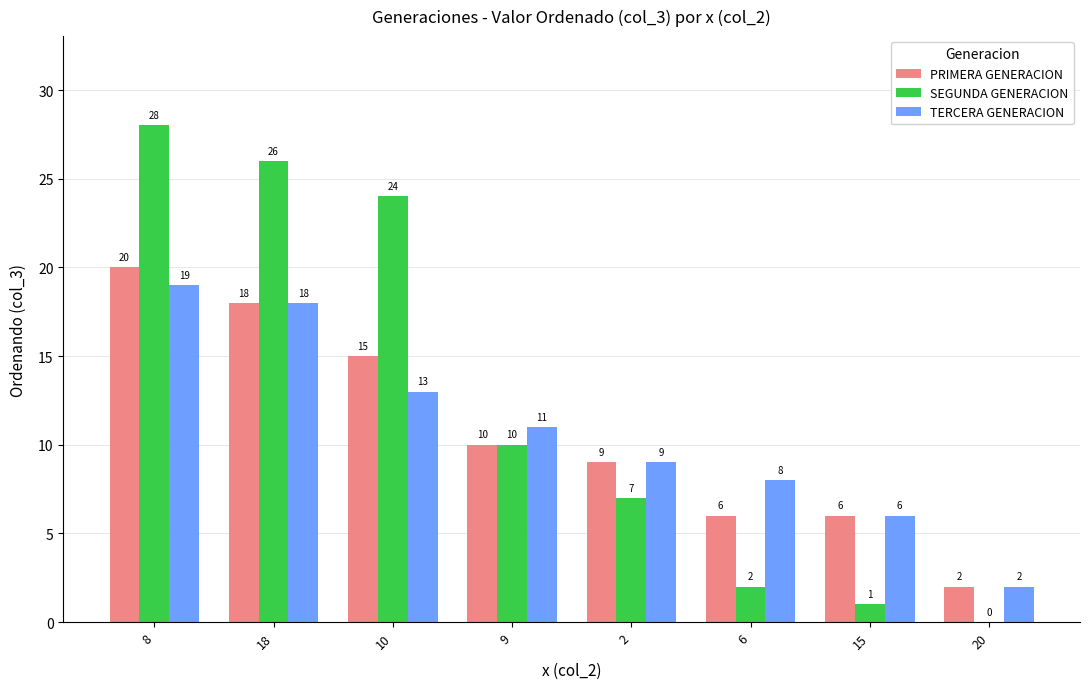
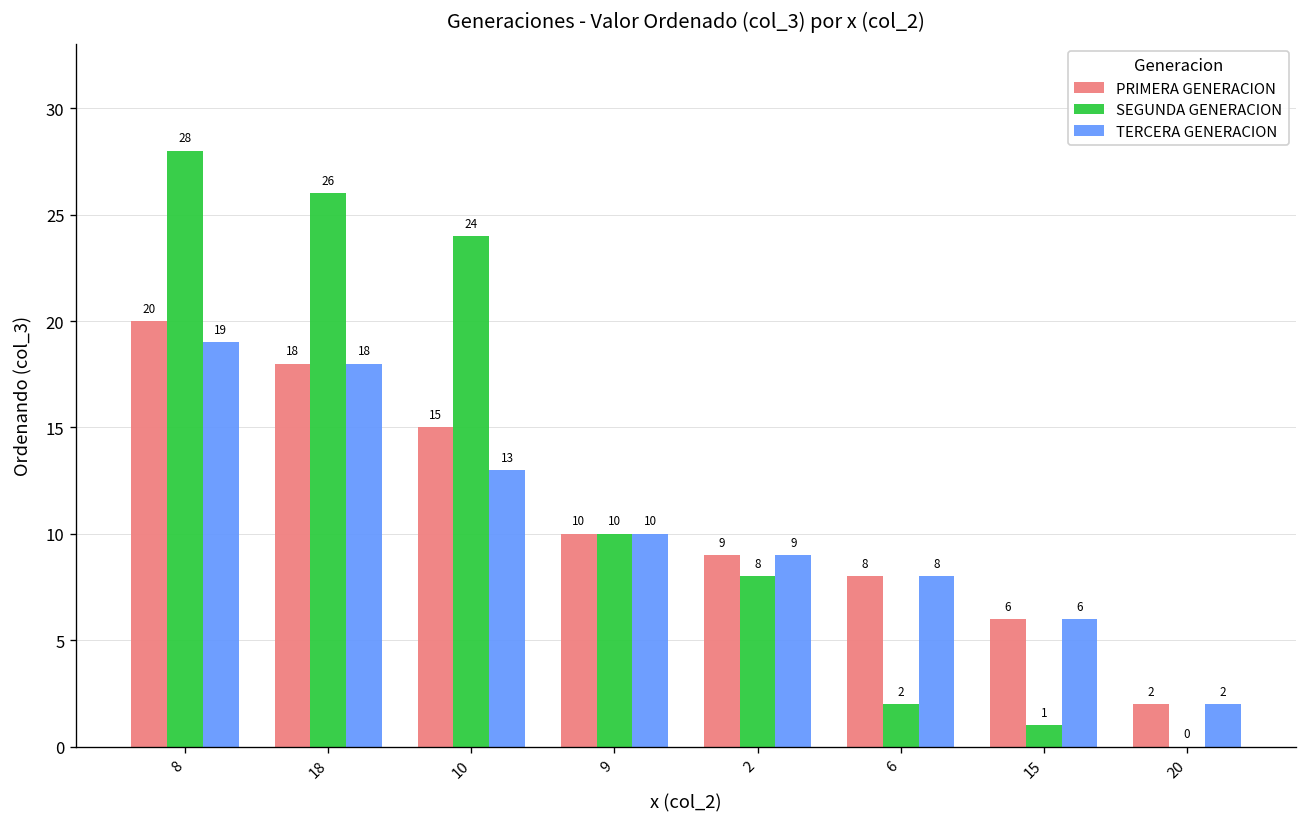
TERCERA GENERACION, 9: 11 -> 10
SEGUNDA GENERACION, 2: 7 -> 8
PRIMERA GENERACION, 6: 6 -> 8
